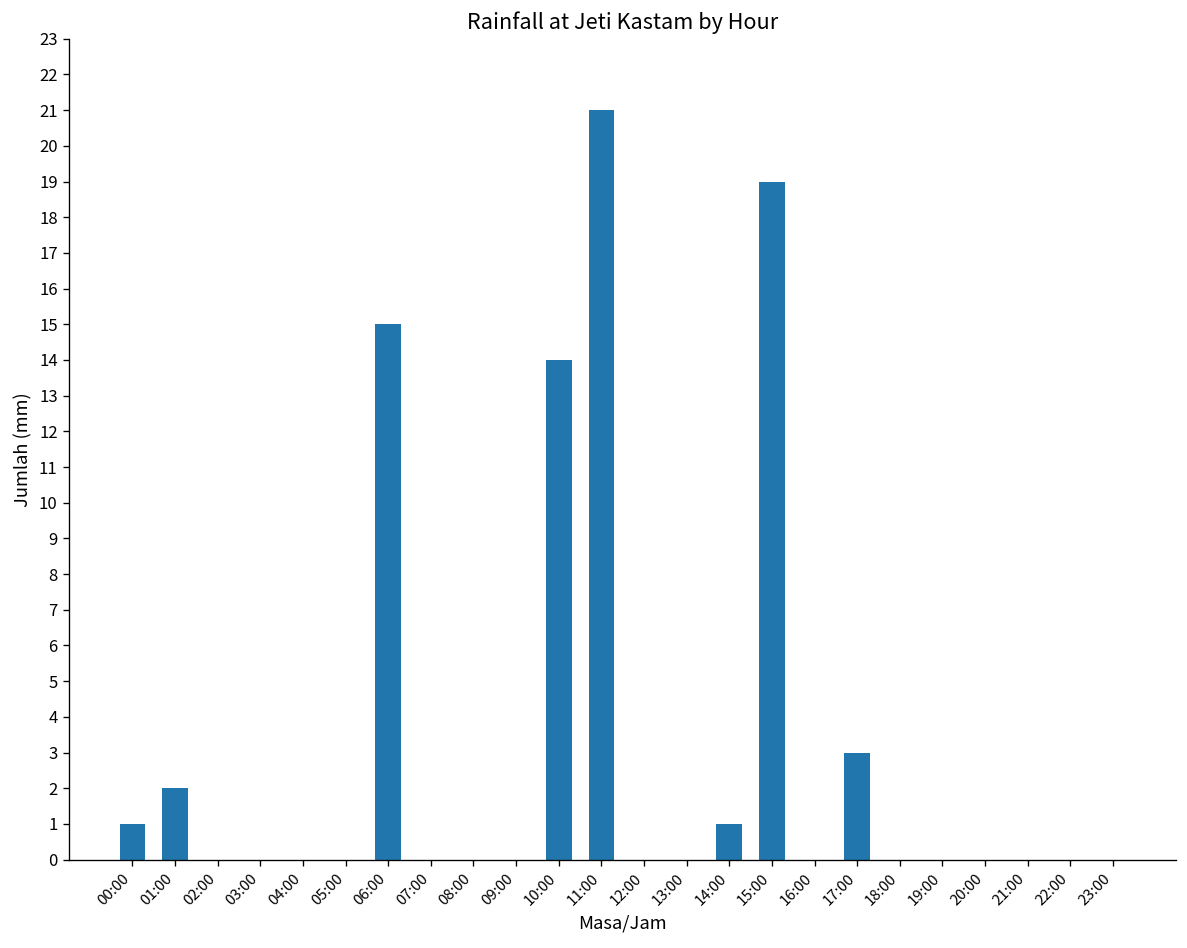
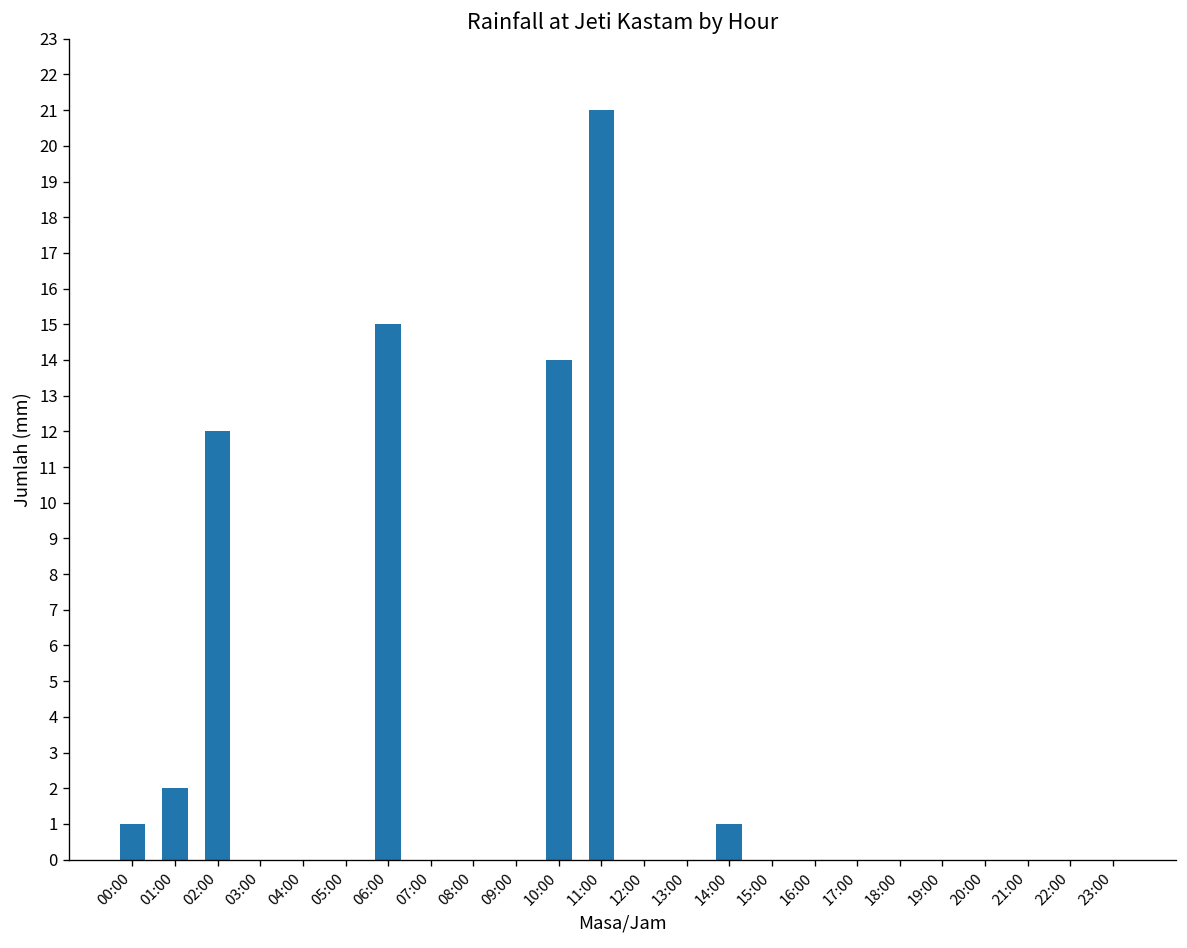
02:00: 0 -> 12
15:00: 19 -> 0
17:00: 3 -> 0
